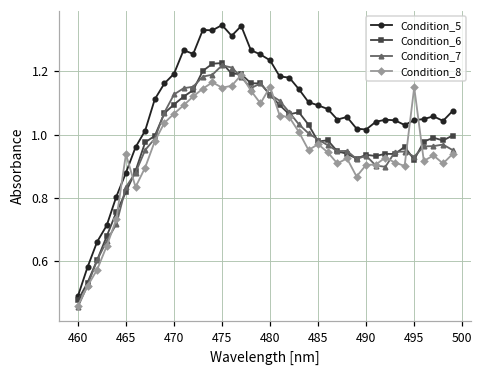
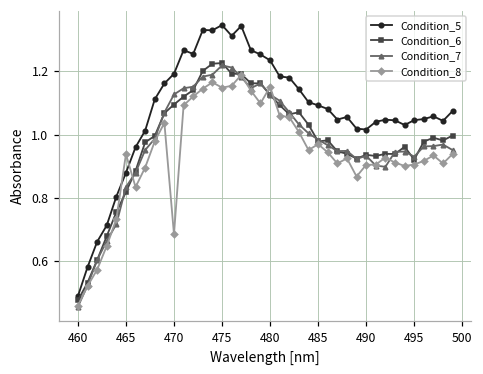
Condition_8, 470: 1.07 -> 0.68
Condition_8, 495: 1.15 -> 0.91
